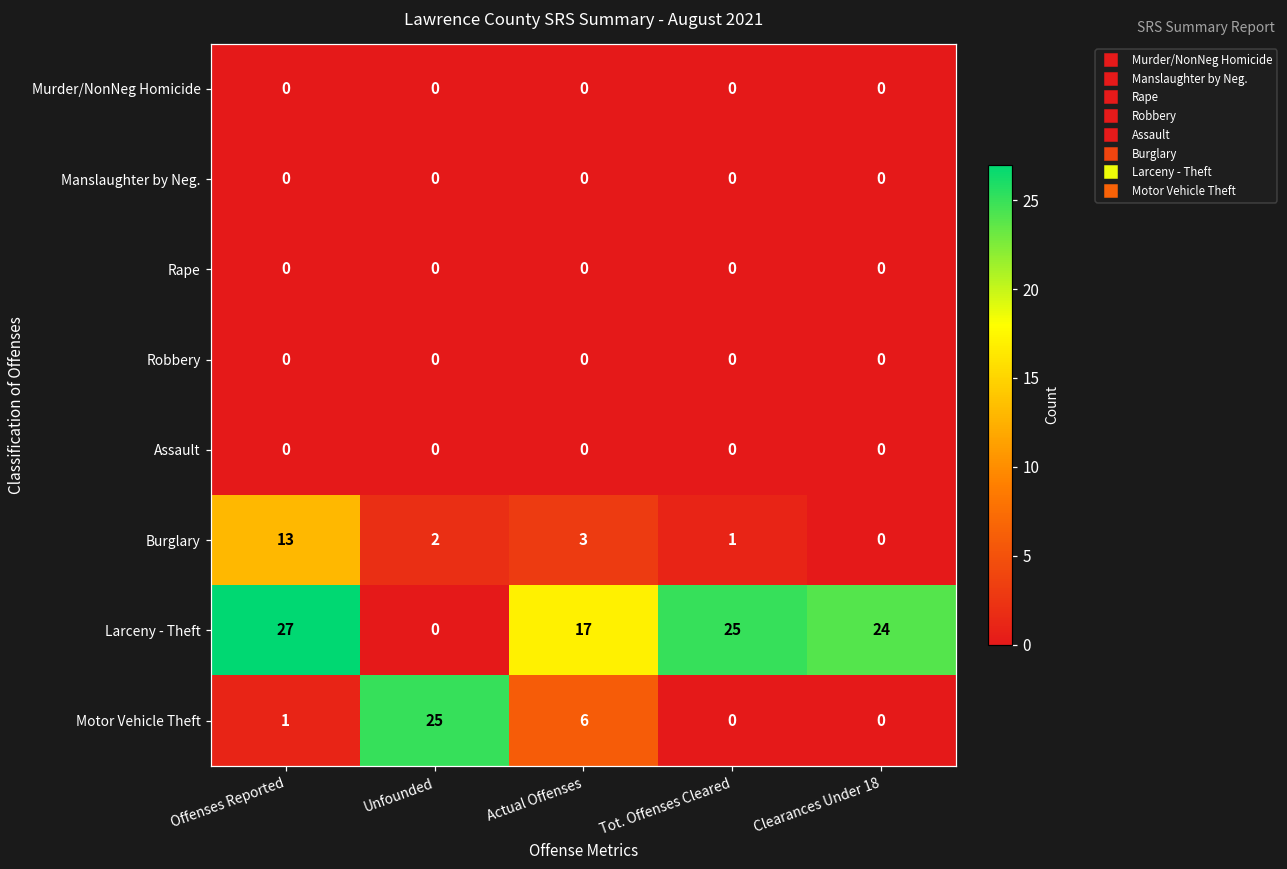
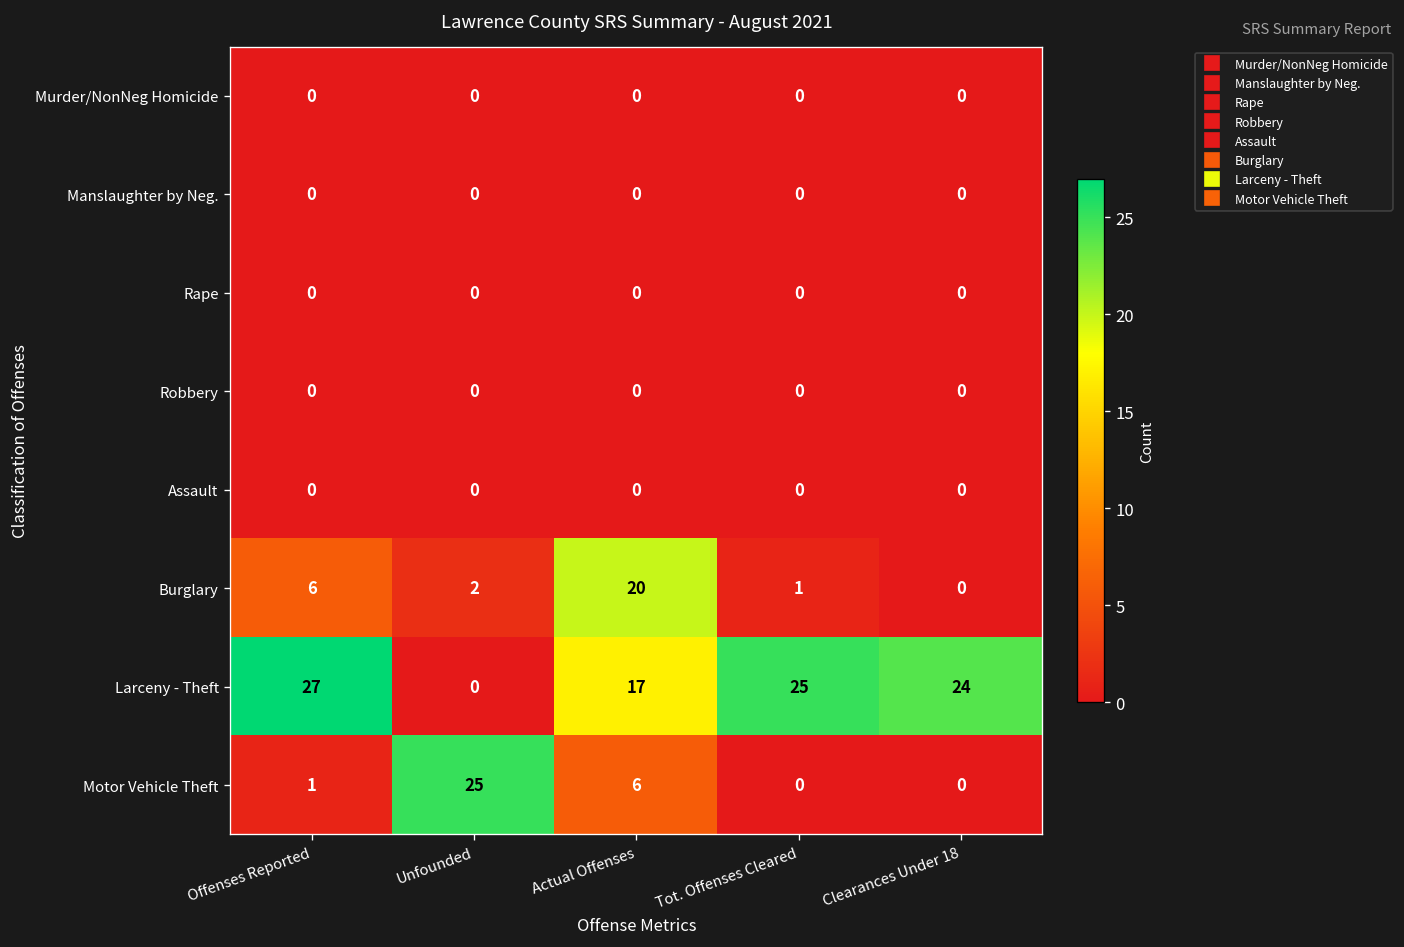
Burglary, Offenses Reported: 13 -> 6
Burglary, Actual Offenses: 3 -> 20
